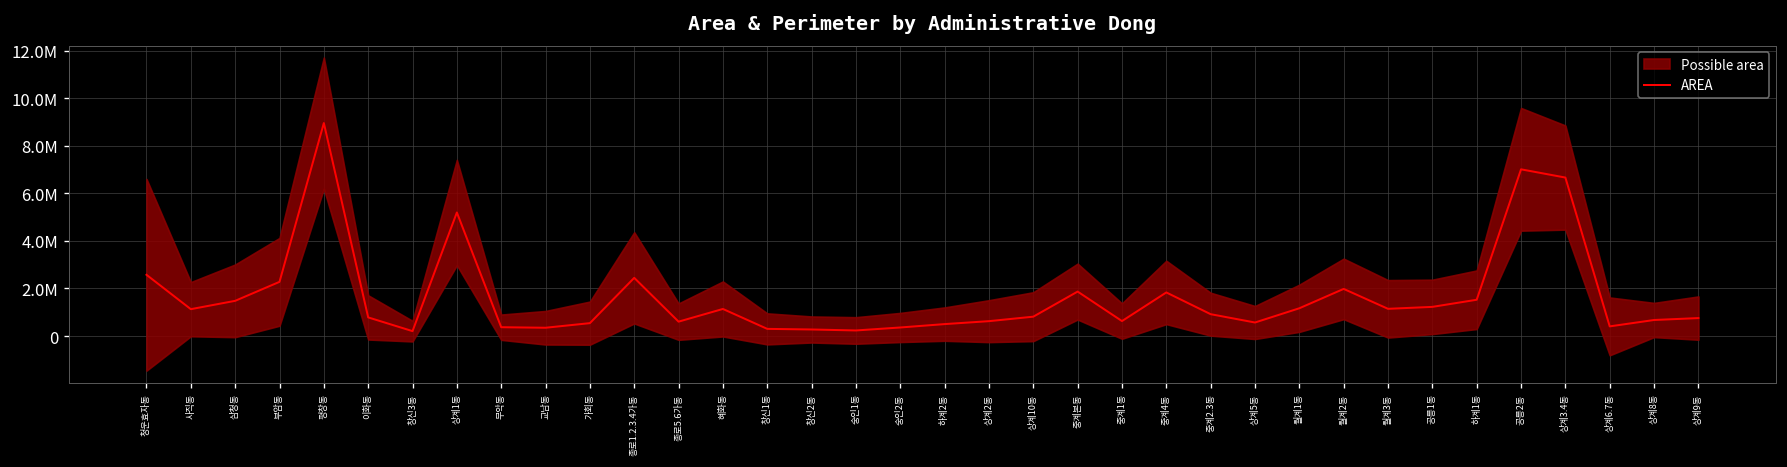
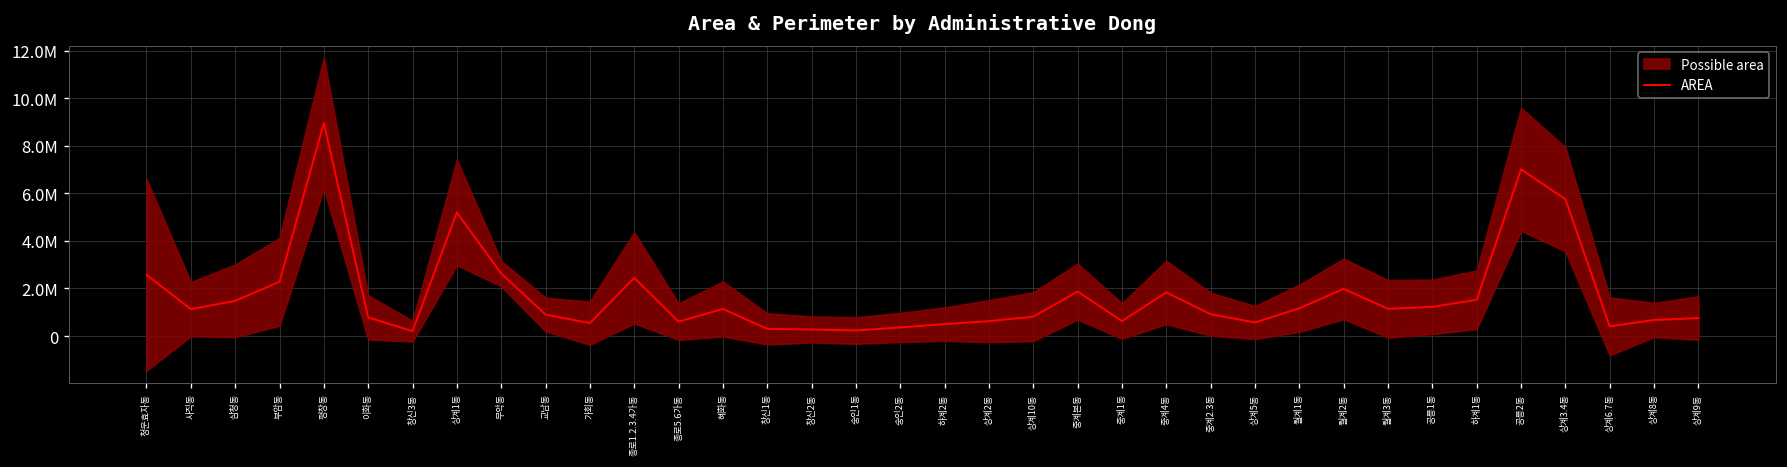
AREA, 무악동: 400000 -> 2600000
AREA, 교남동: 300000 -> 900000
AREA, 상계3.4동: 6700000 -> 5700000
